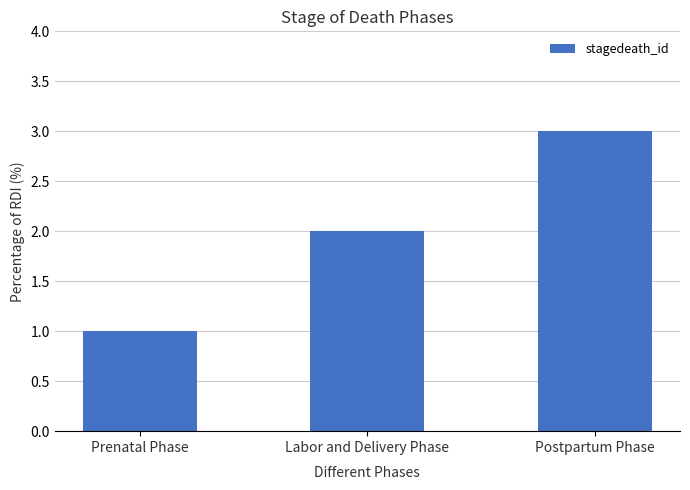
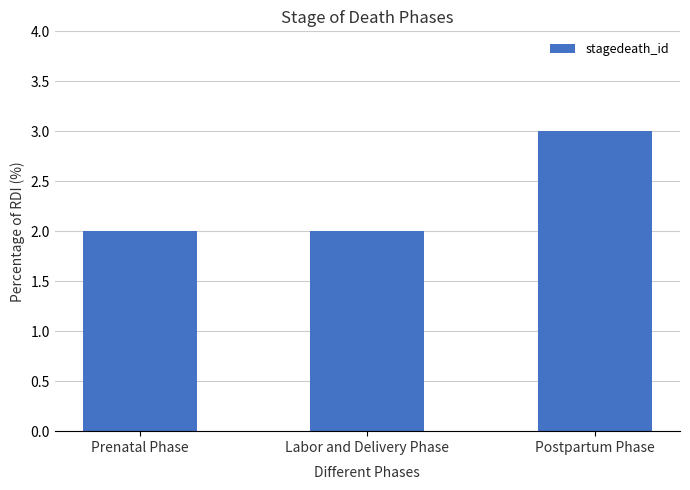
Prenatal Phase: 1 -> 2
